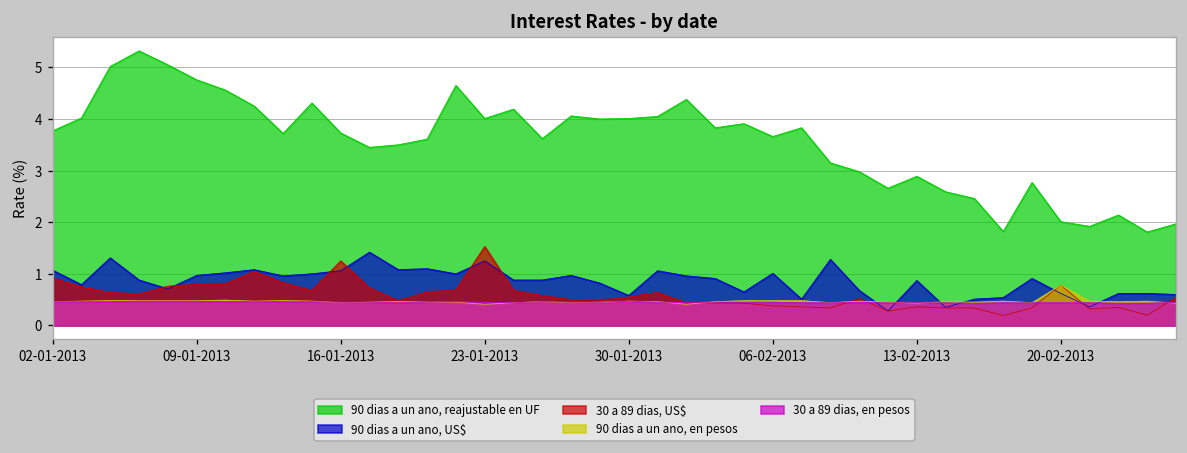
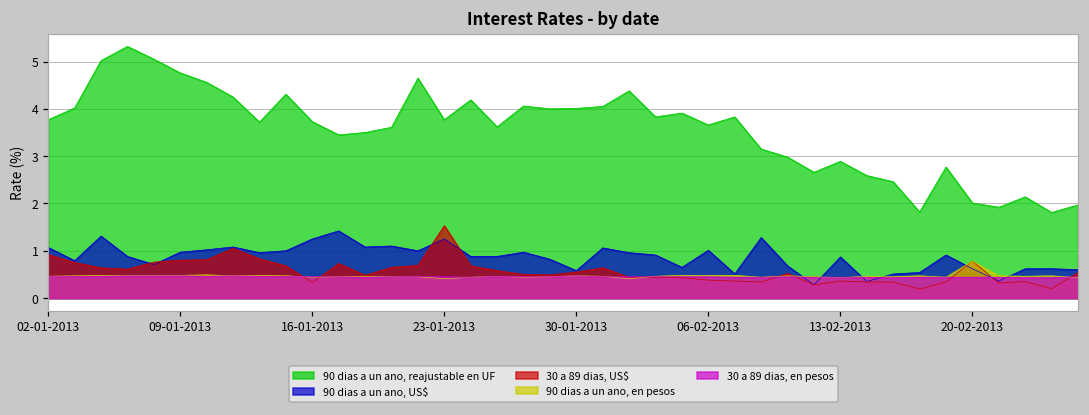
90 dias a un ano, US$, 16-01-2013: 1.1 -> 1.3
30 a 89 dias, US$, 16-01-2013: 1.3 -> 0.3
90 dias a un ano, reajustable en UF, 23-01-2013: 4.0 -> 3.8
